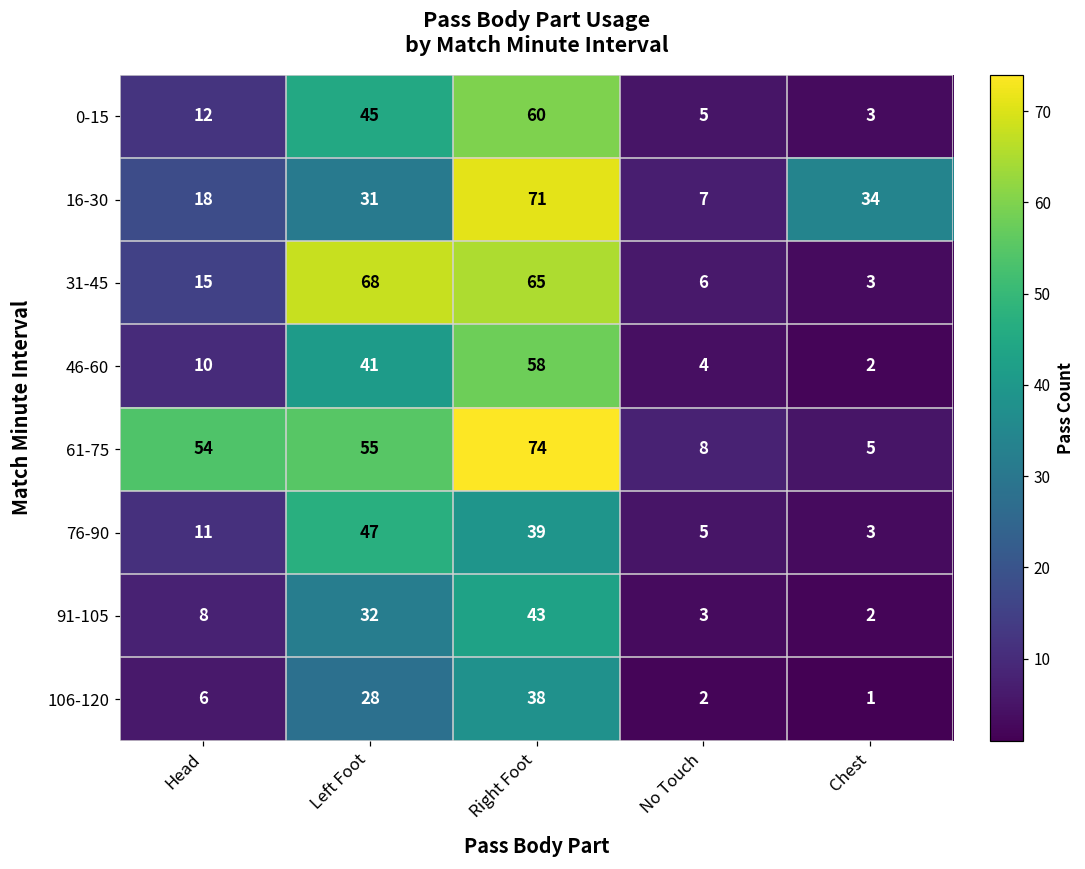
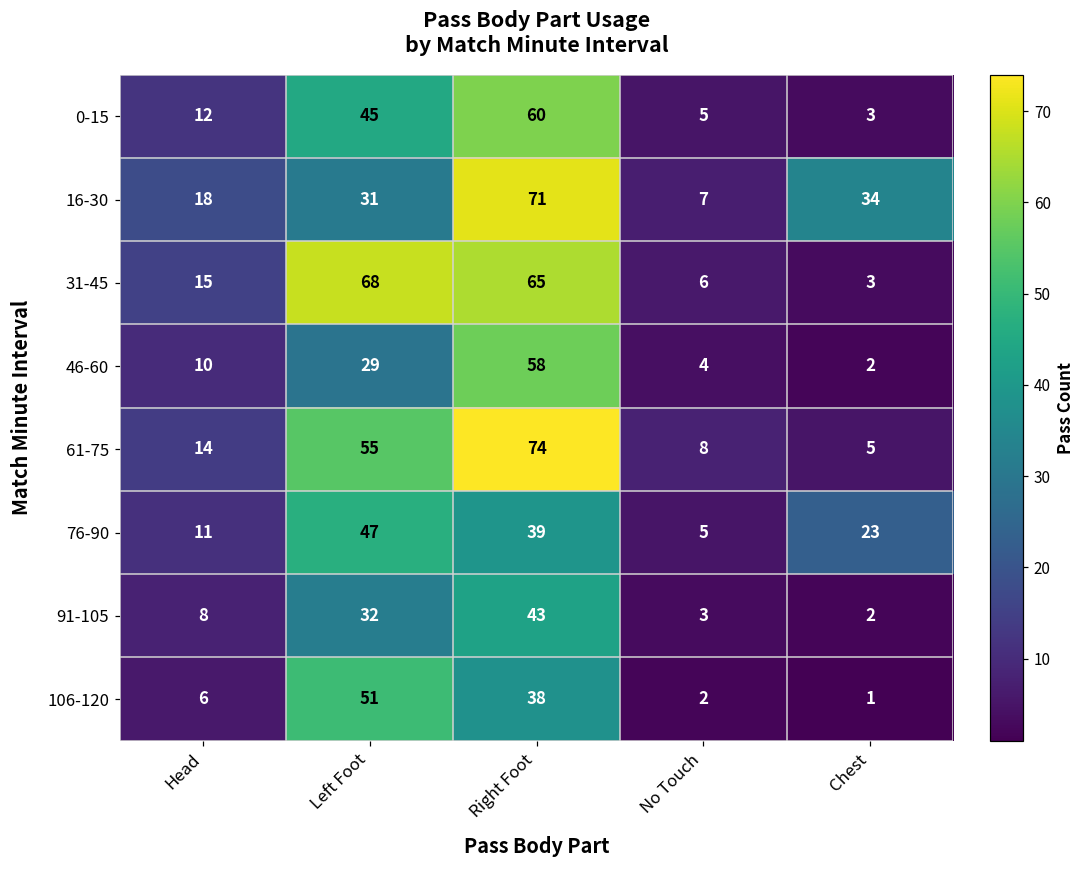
46-60, Left Foot: 41 -> 29
61-75, Head: 54 -> 14
76-90, Chest: 3 -> 23
106-120, Left Foot: 28 -> 51
